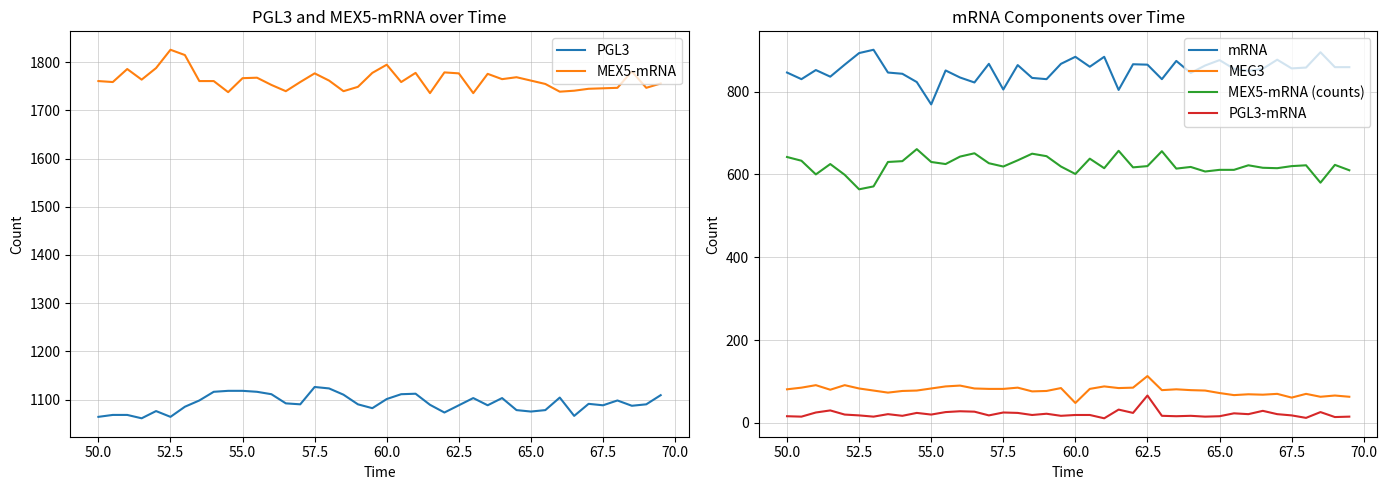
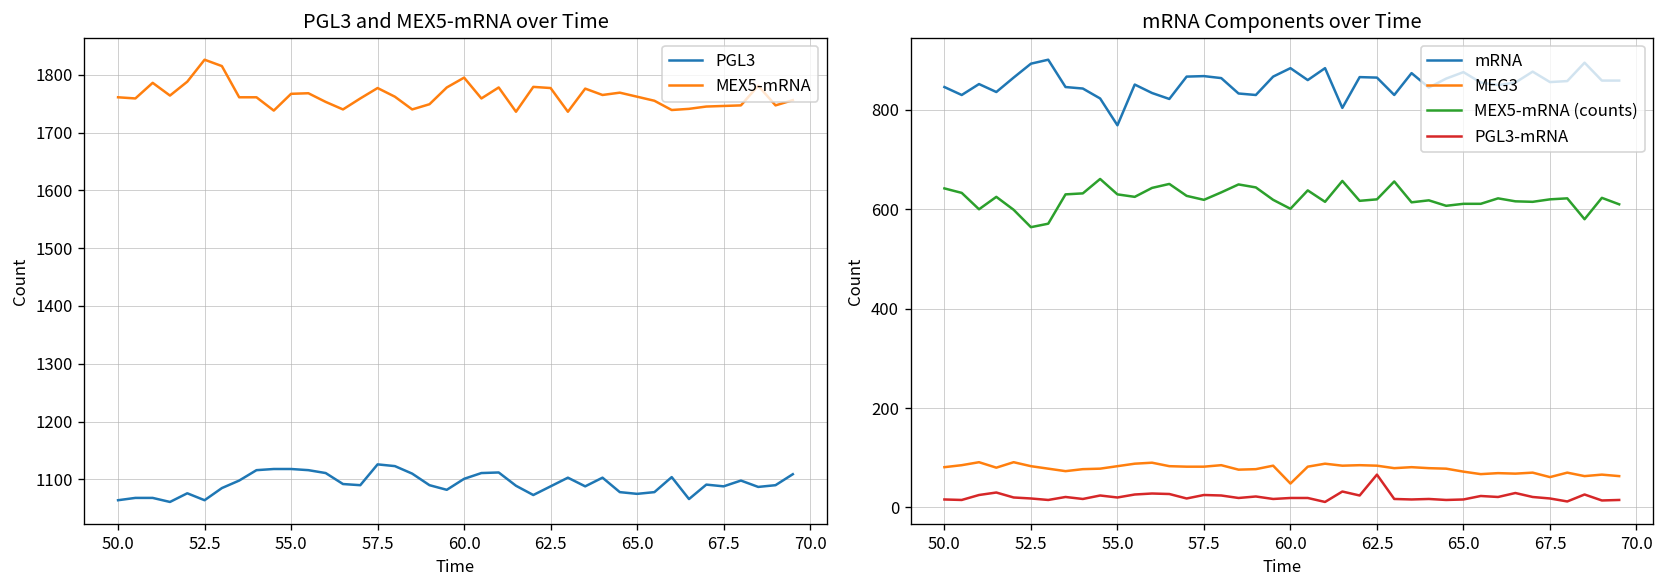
mRNA Components over Time, mRNA, 57.5: 810 -> 870
mRNA Components over Time, MEG3, 62.5: 110 -> 80
